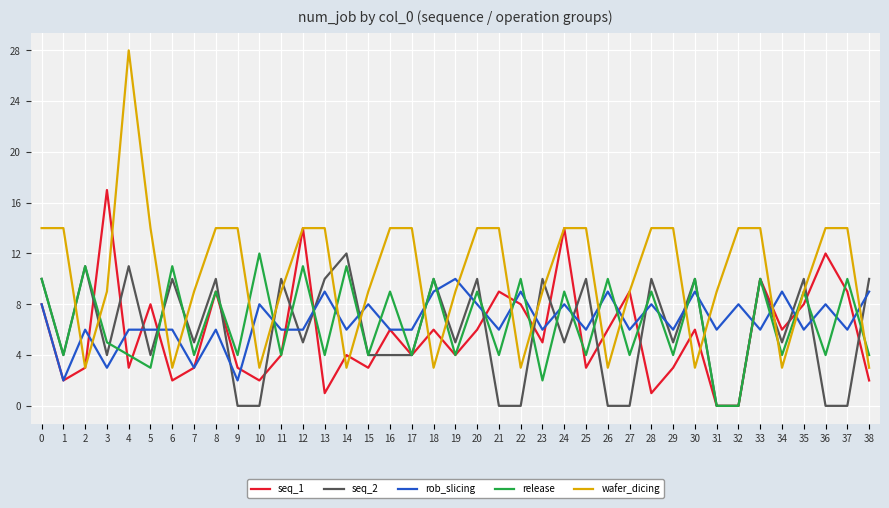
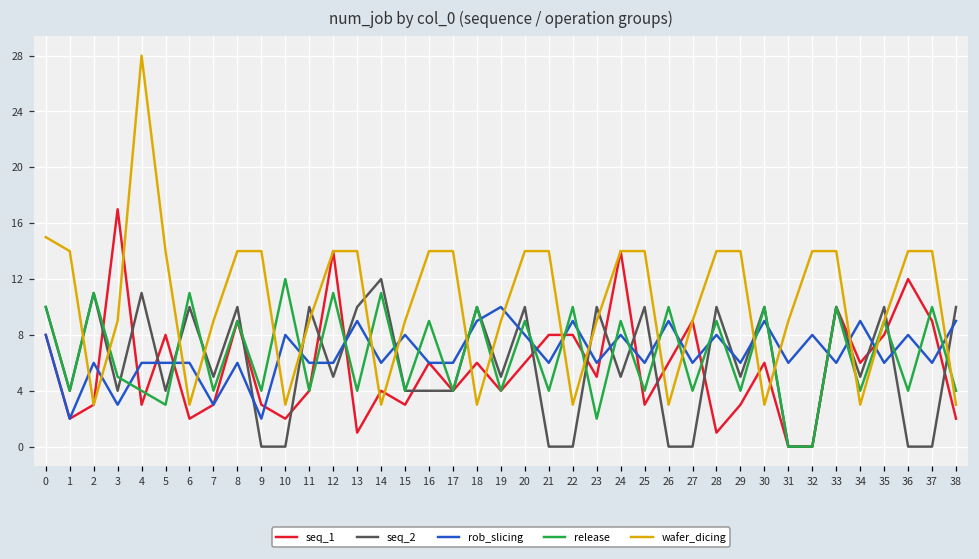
wafer_dicing, 0: 14 -> 15
seq_1, 21: 9 -> 8
